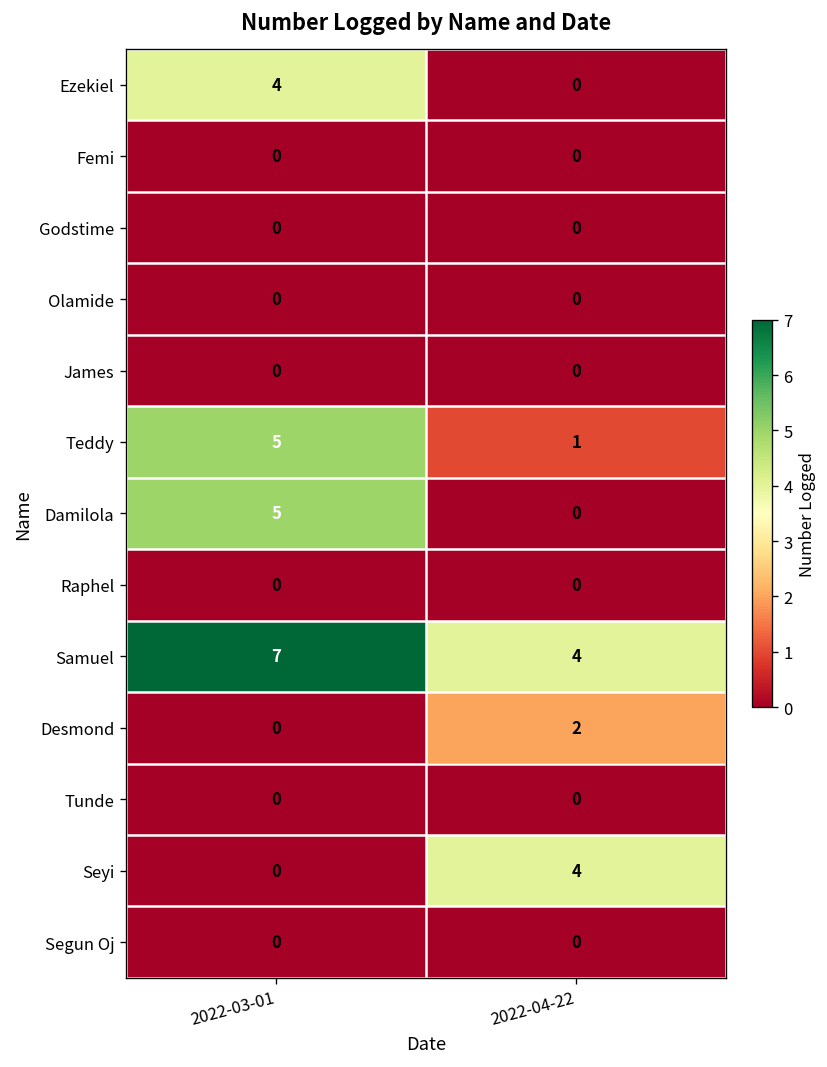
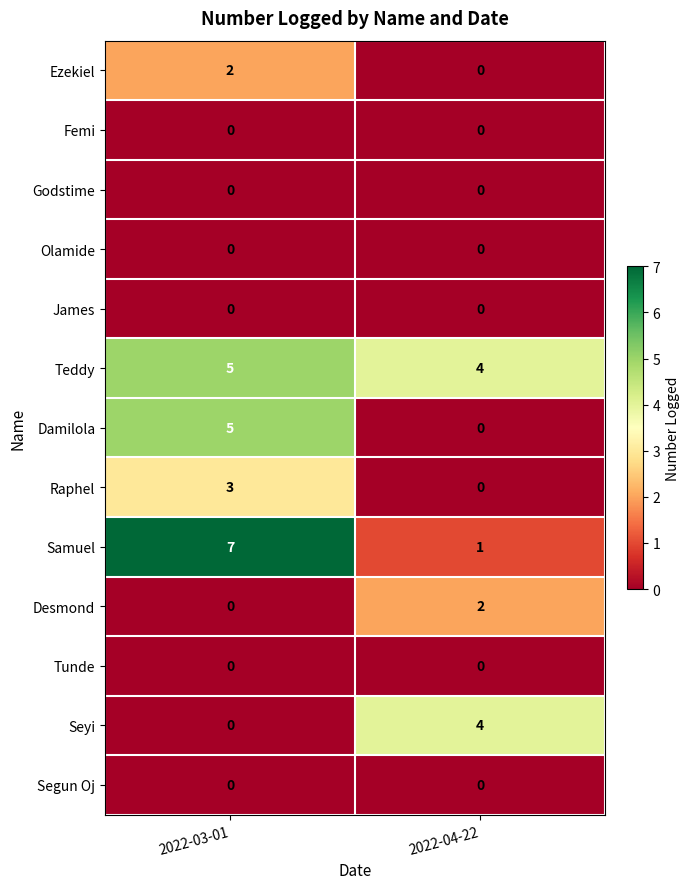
Ezekiel, 2022-03-01: 4 -> 2
Teddy, 2022-04-22: 1 -> 4
Raphel, 2022-03-01: 0 -> 3
Samuel, 2022-04-22: 4 -> 1
